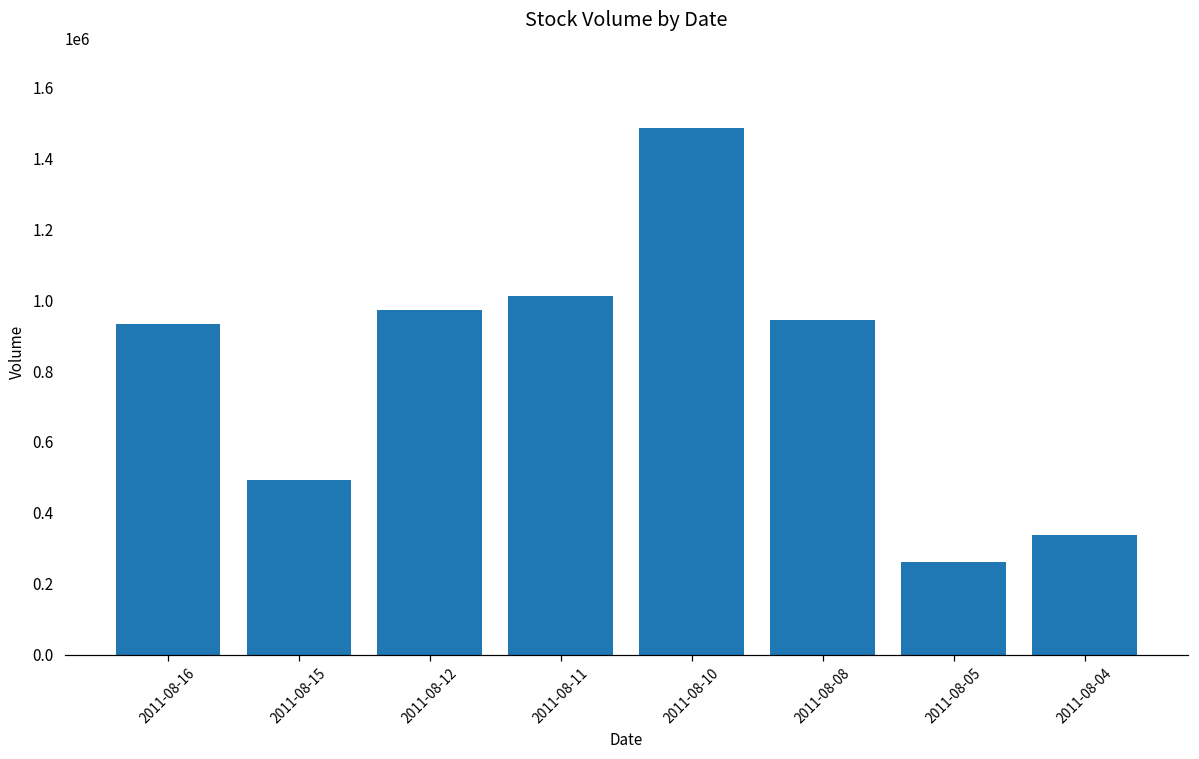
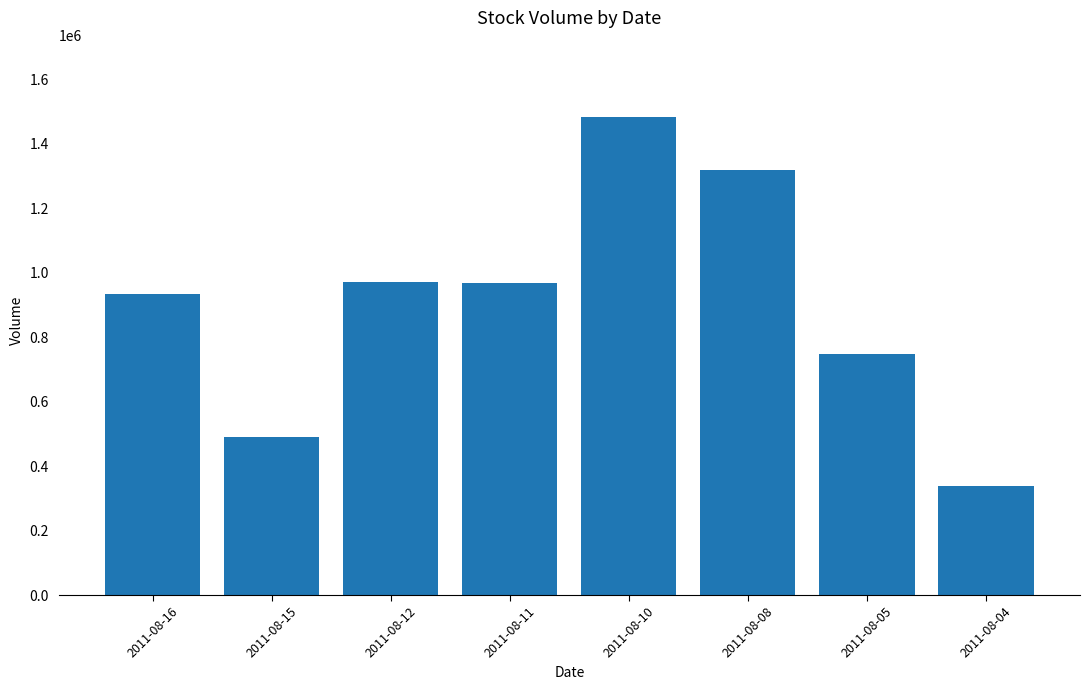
2011-08-11: 1010000 -> 970000
2011-08-08: 940000 -> 1320000
2011-08-05: 260000 -> 750000
